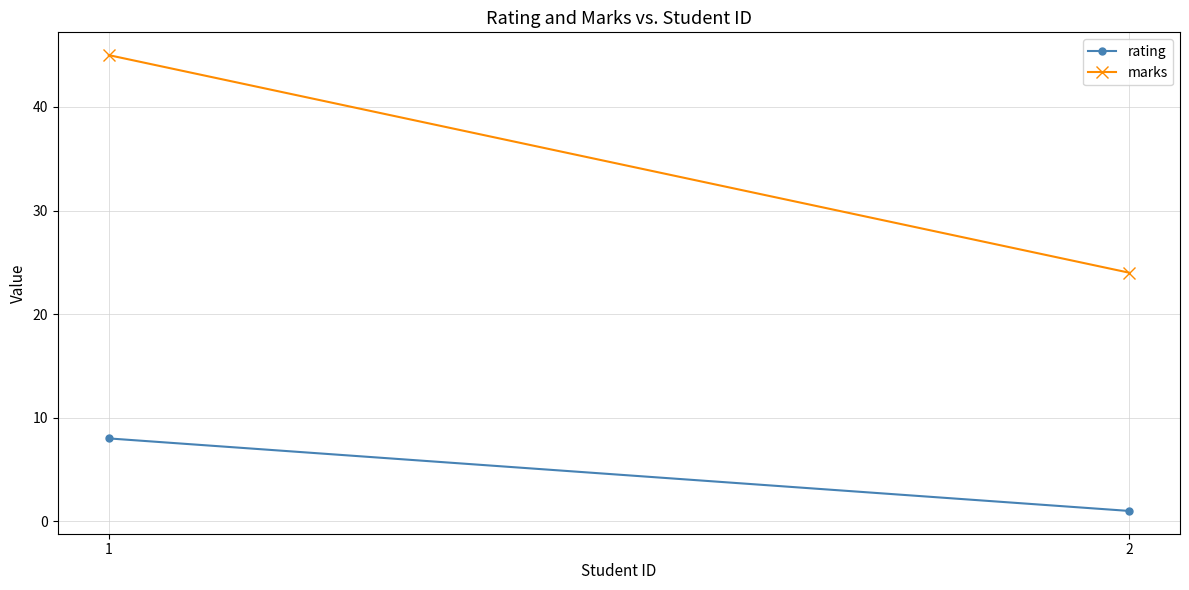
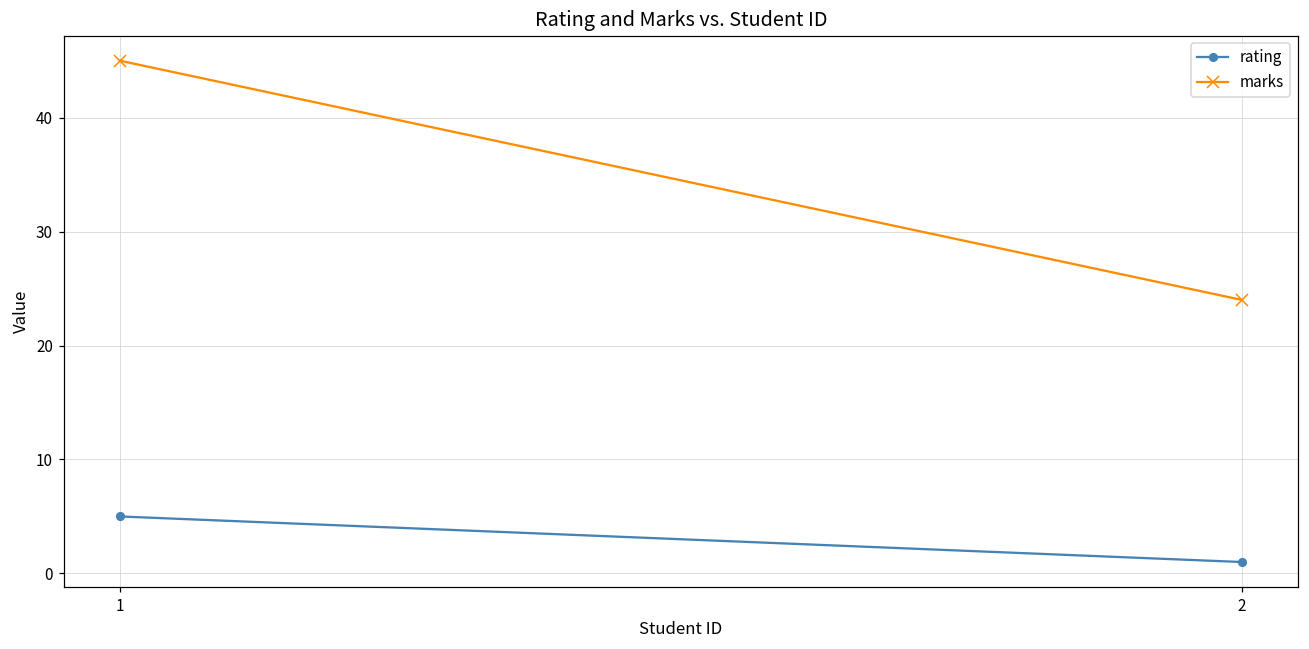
rating, 1: 8 -> 5
